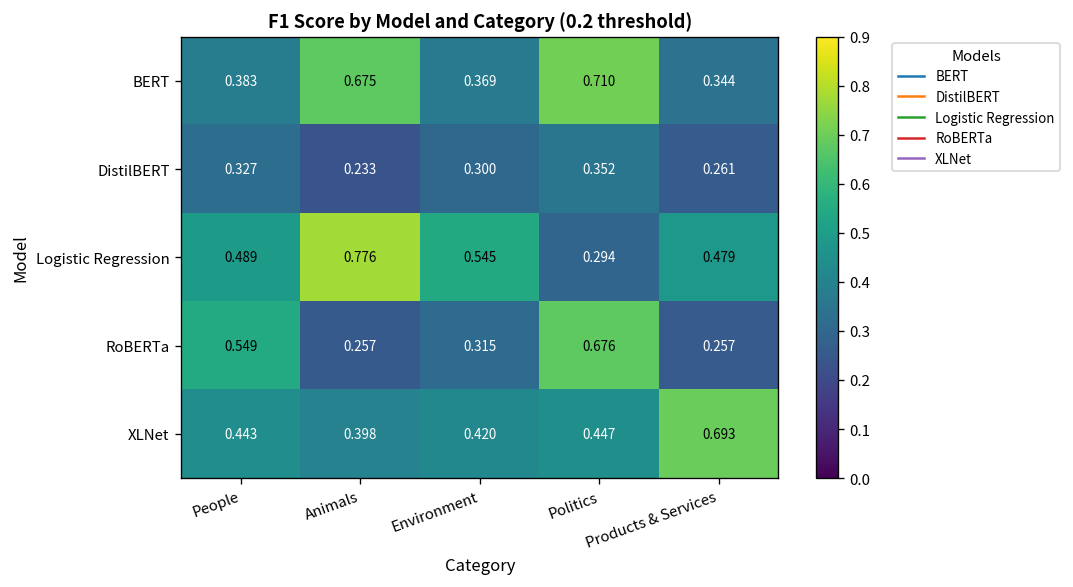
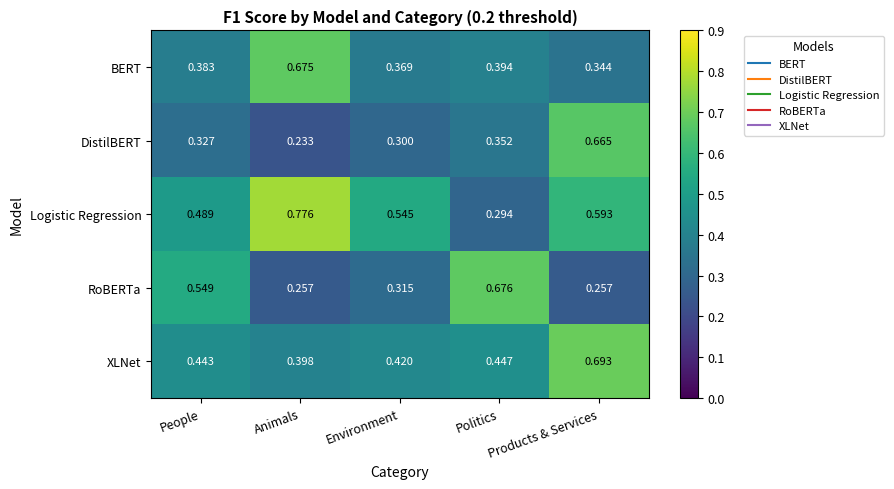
BERT, Politics: 0.710 -> 0.394
DistilBERT, Products & Services: 0.261 -> 0.665
Logistic Regression, Products & Services: 0.479 -> 0.593
